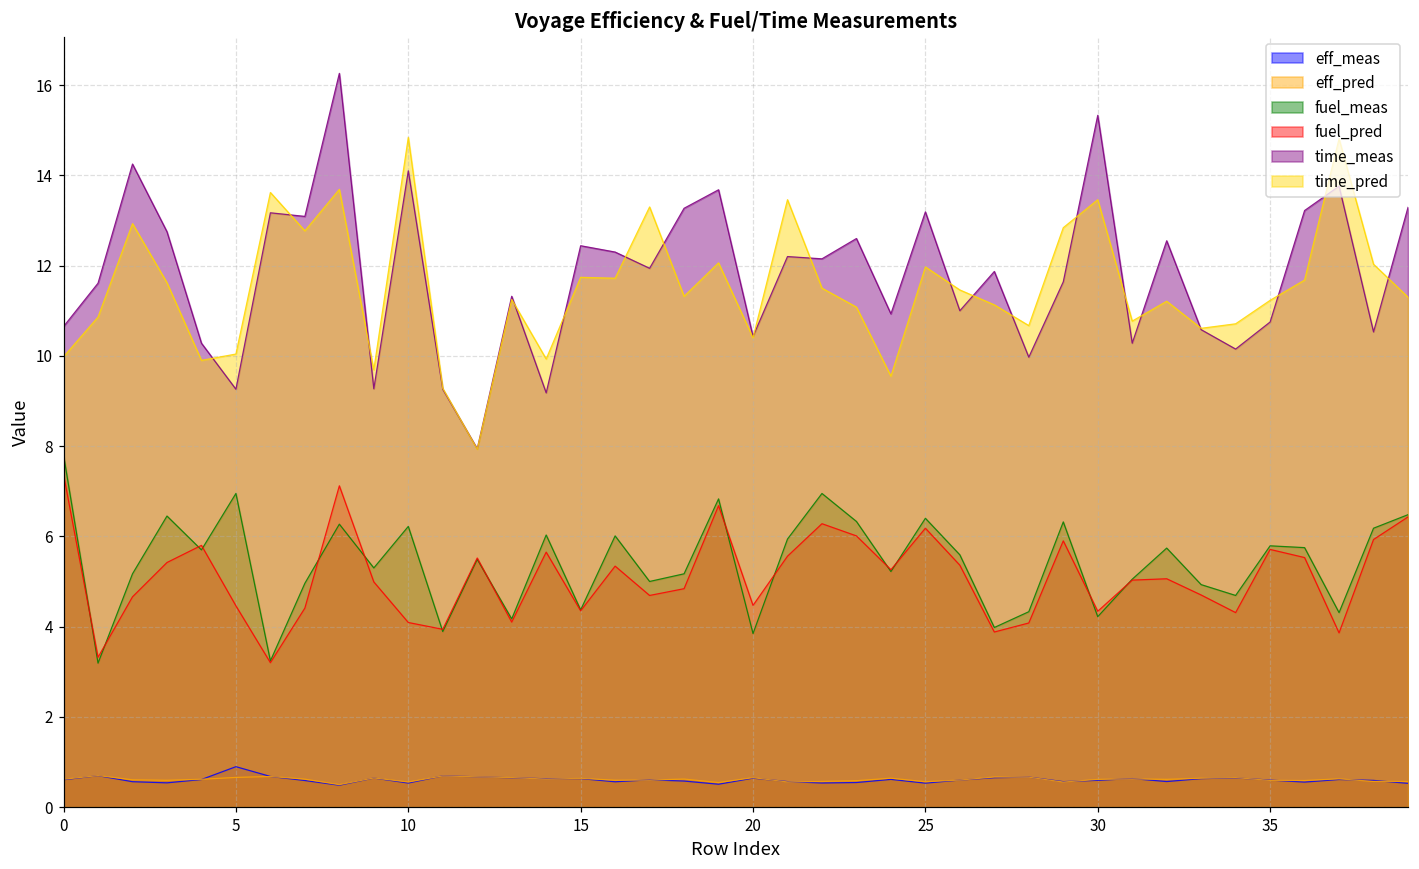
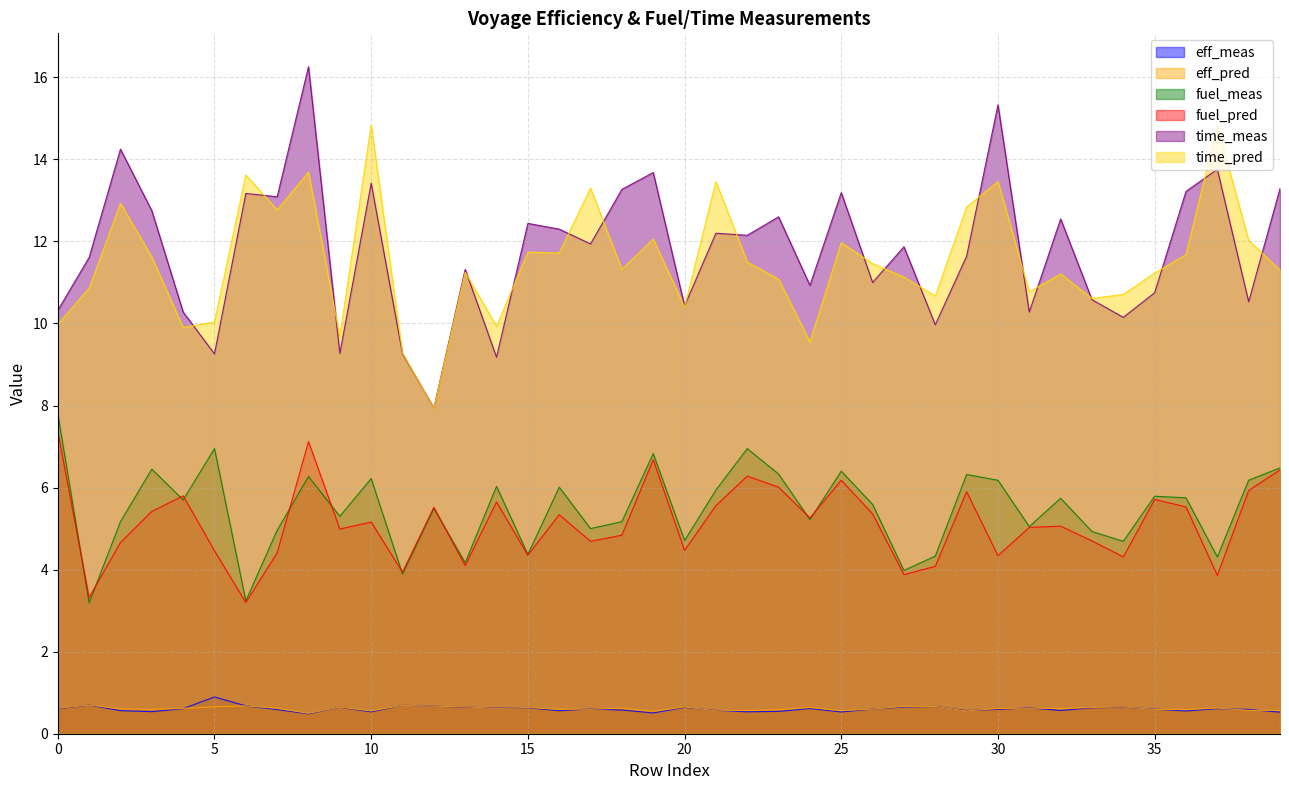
time_meas, 0: 10.7 -> 10.3
fuel_pred, 10: 4.1 -> 5.2
time_meas, 10: 14.1 -> 13.4
fuel_meas, 20: 3.8 -> 4.7
fuel_meas, 30: 4.2 -> 6.2
